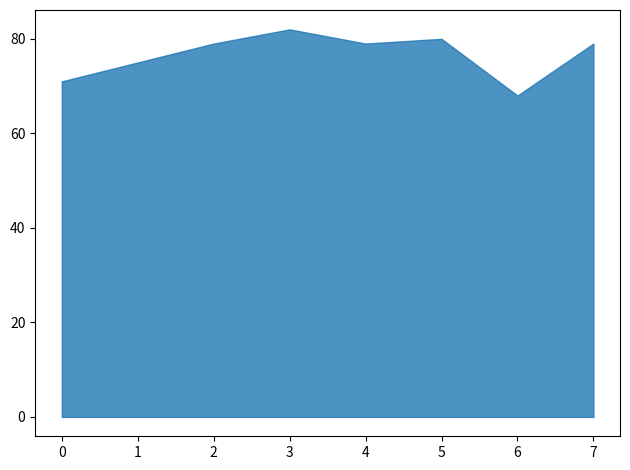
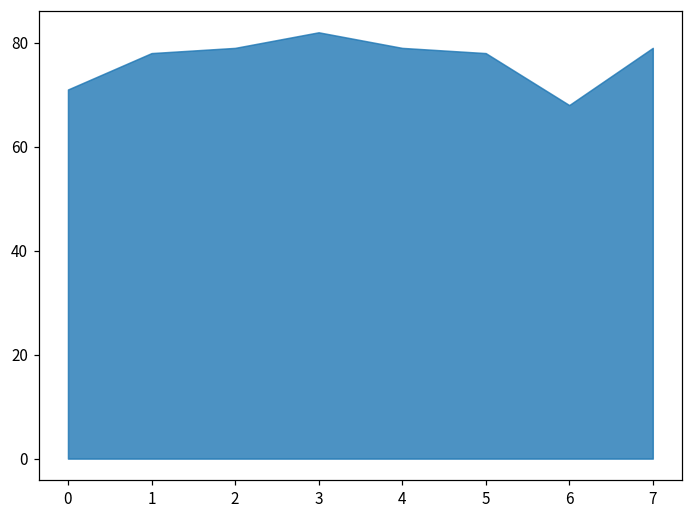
1: 75 -> 78
5: 80 -> 78
